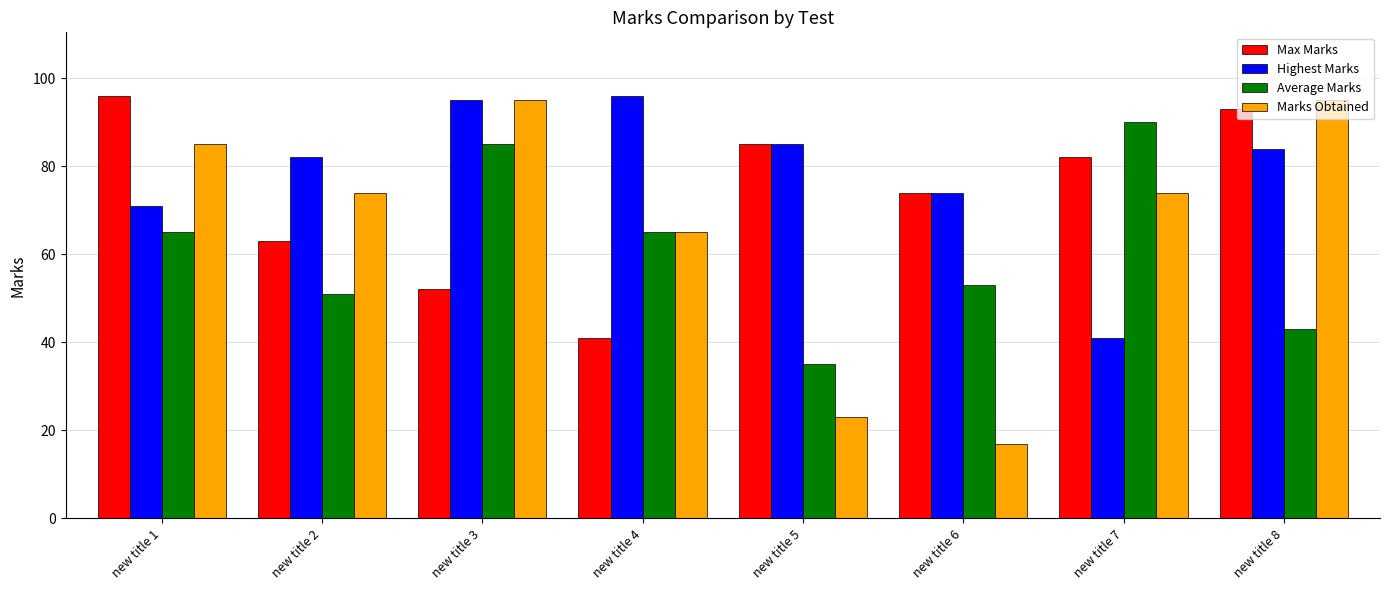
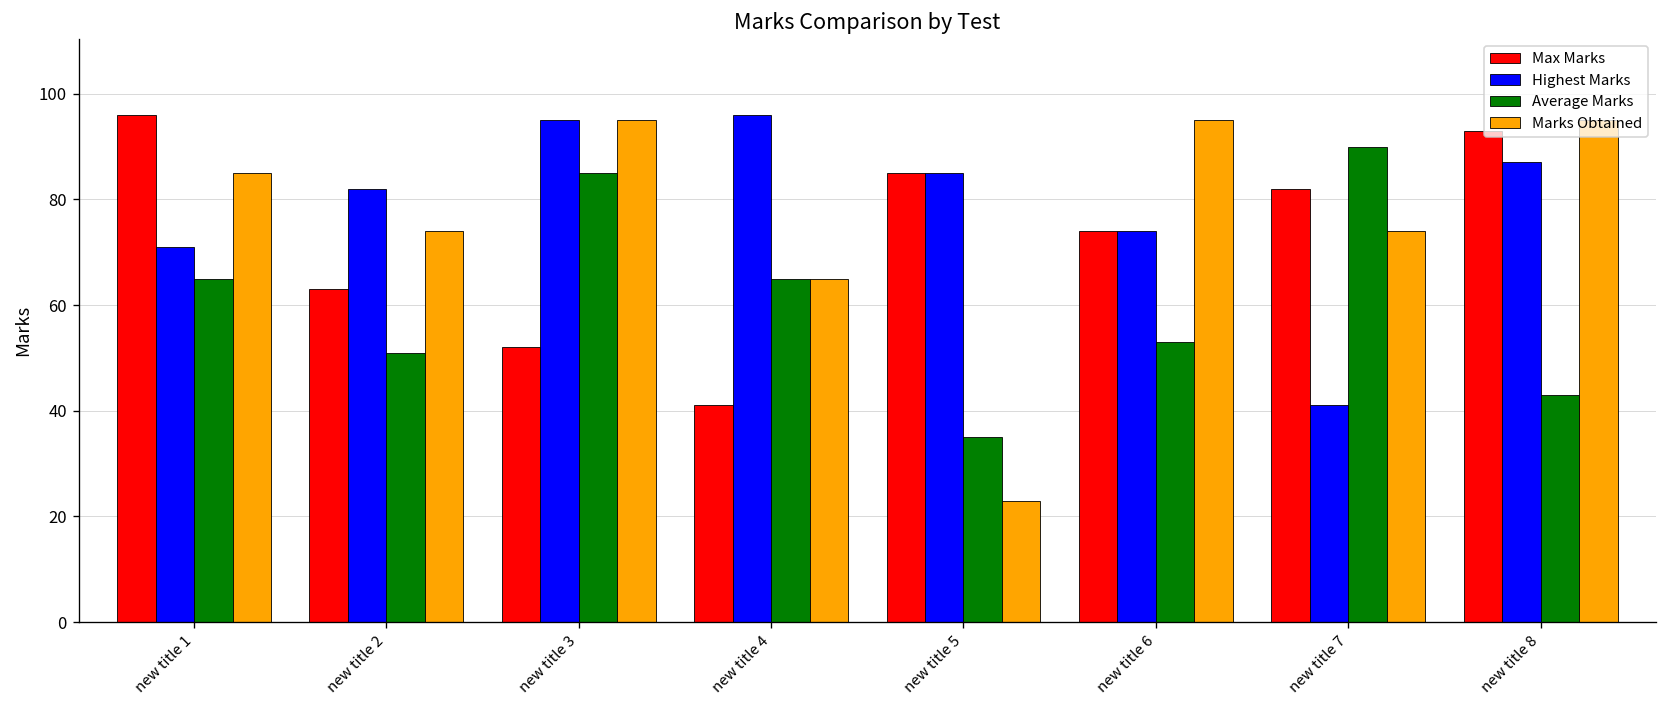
Marks Obtained, new title 6: 17 -> 95
Highest Marks, new title 8: 84 -> 87
